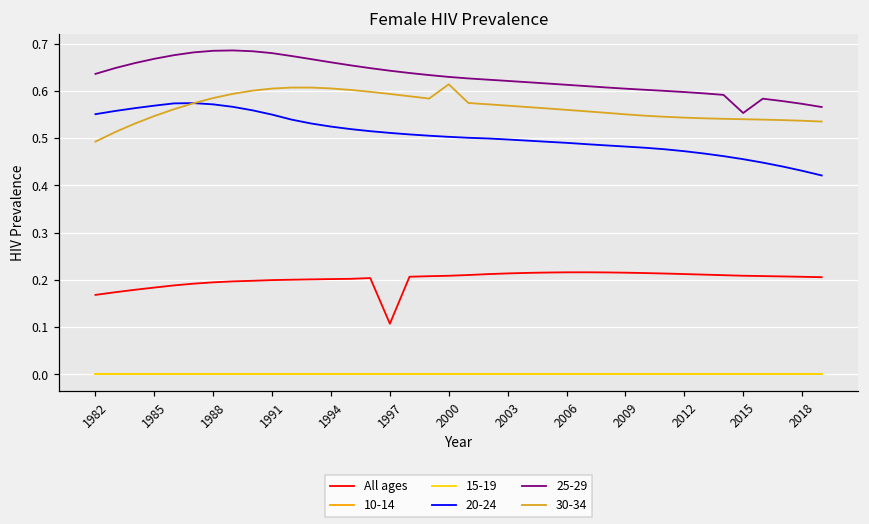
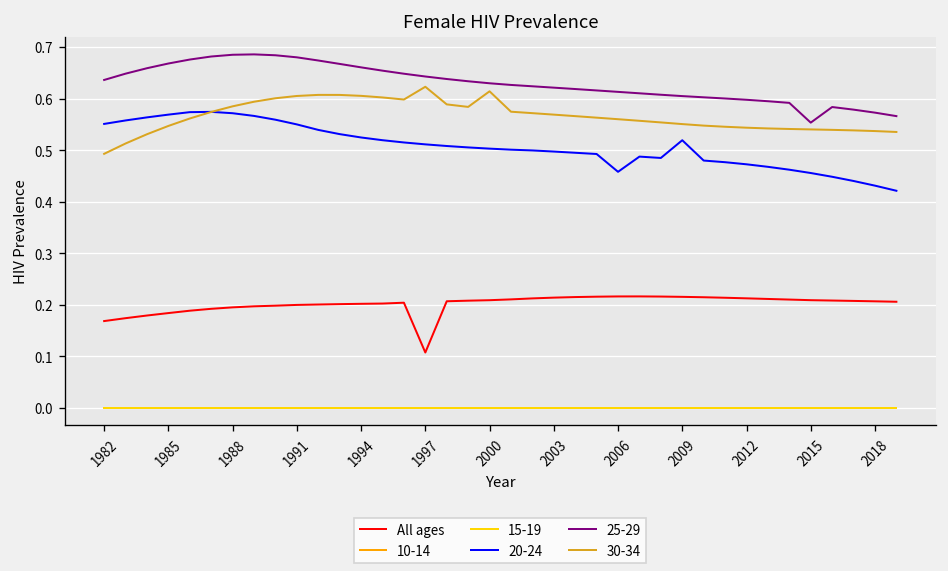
30-34, 1997: 0.59 -> 0.62
20-24, 2006: 0.49 -> 0.46
20-24, 2009: 0.48 -> 0.52
